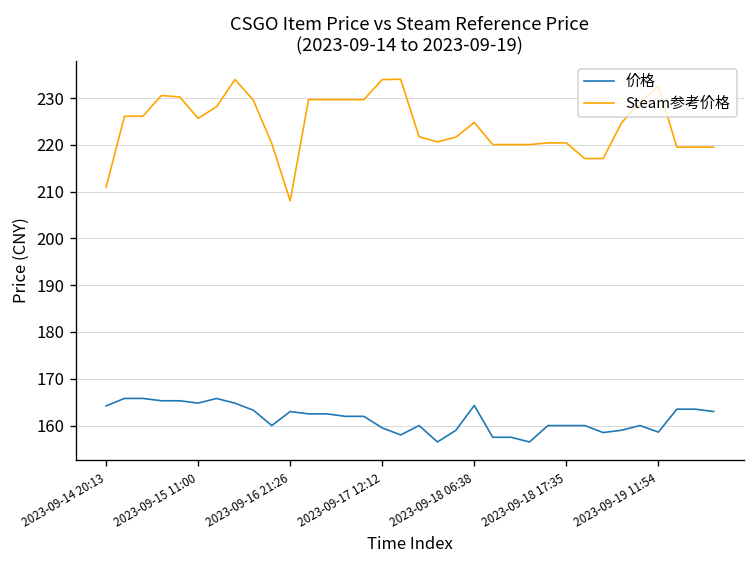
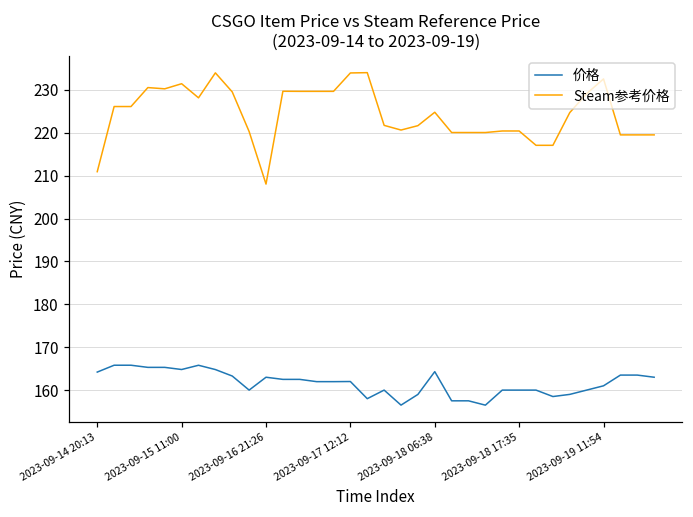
Steam参考价格, 2023-09-15 11:00: 226 -> 231
价格, 2023-09-17 12:12: 160 -> 162
价格, 2023-09-19 11:54: 159 -> 161
